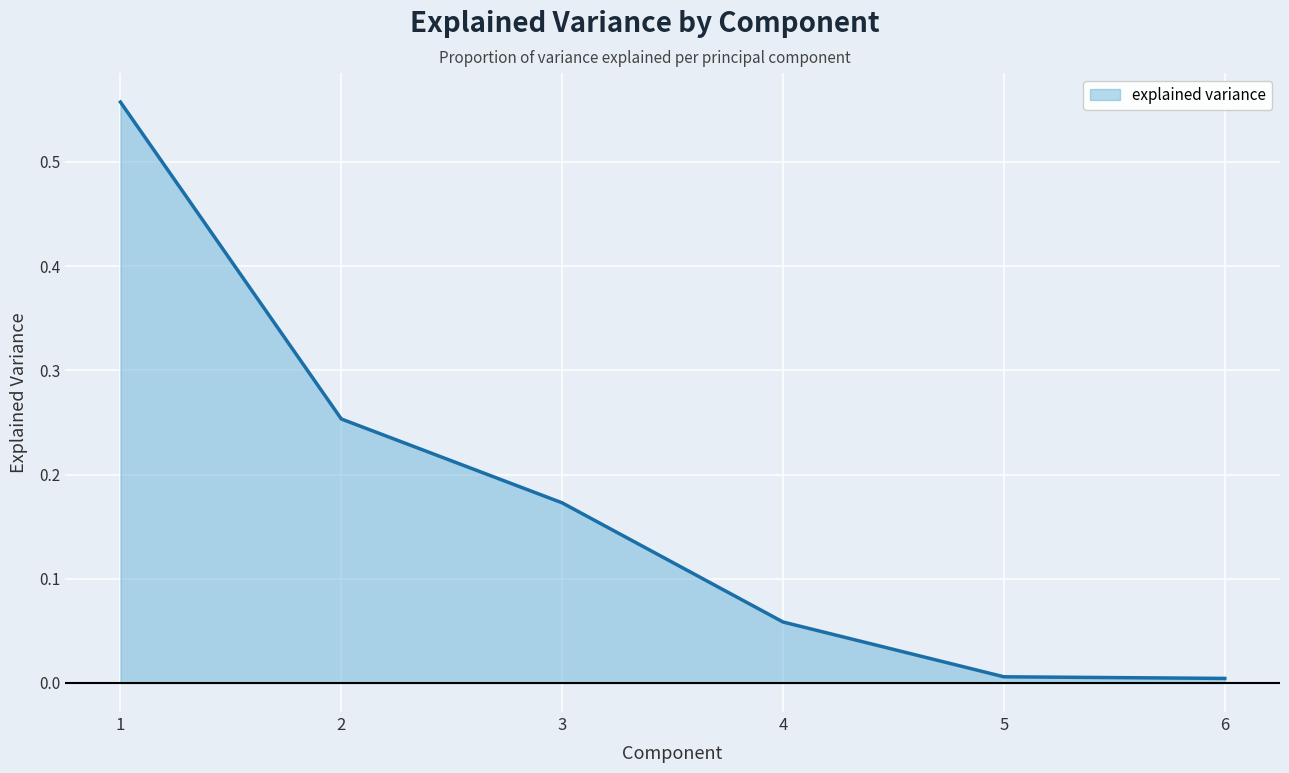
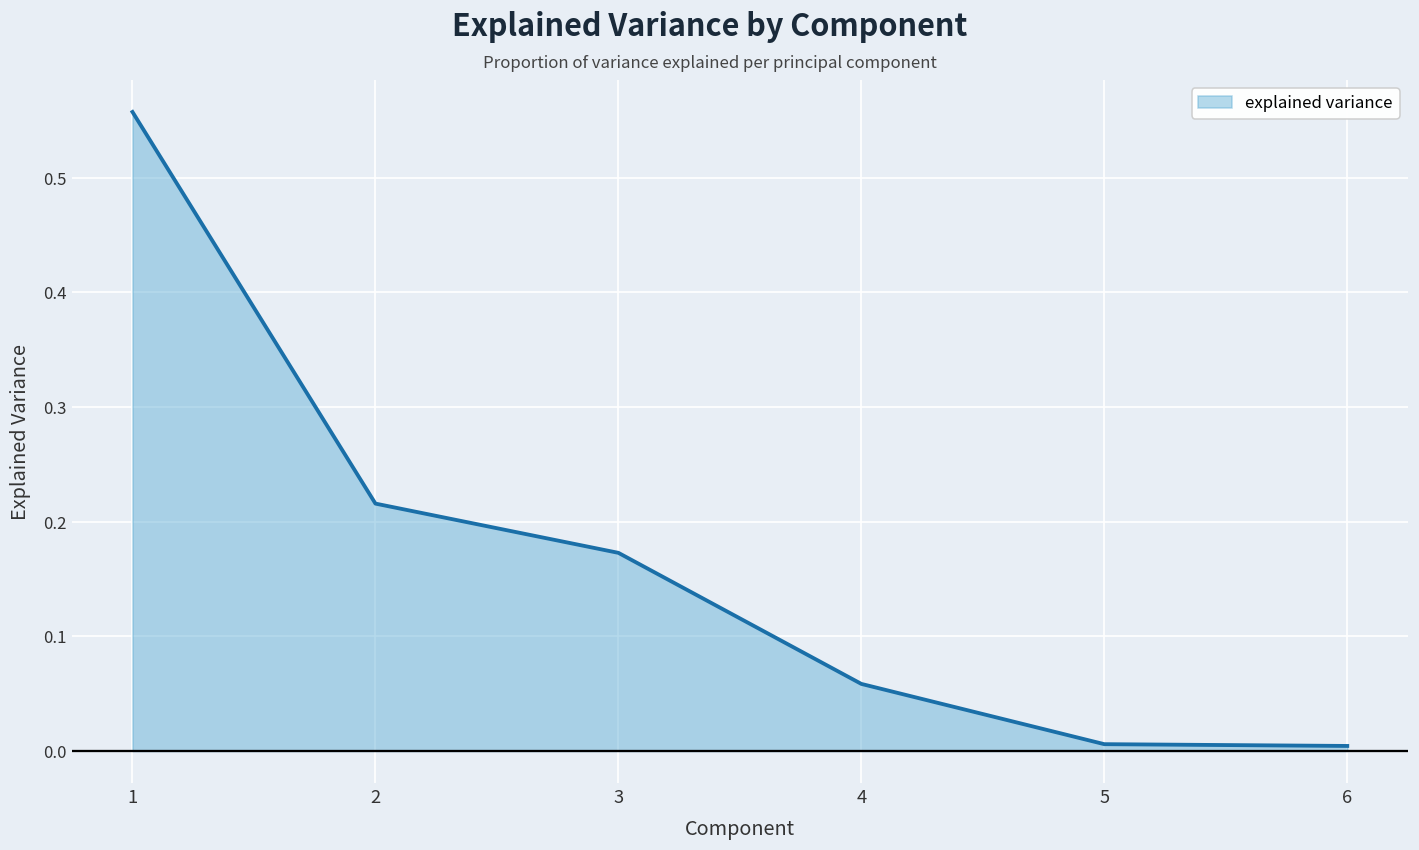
2: 0.253 -> 0.216
